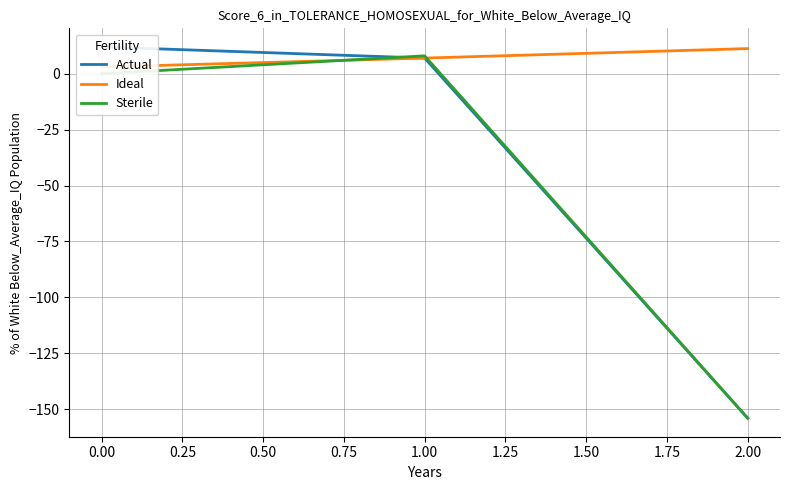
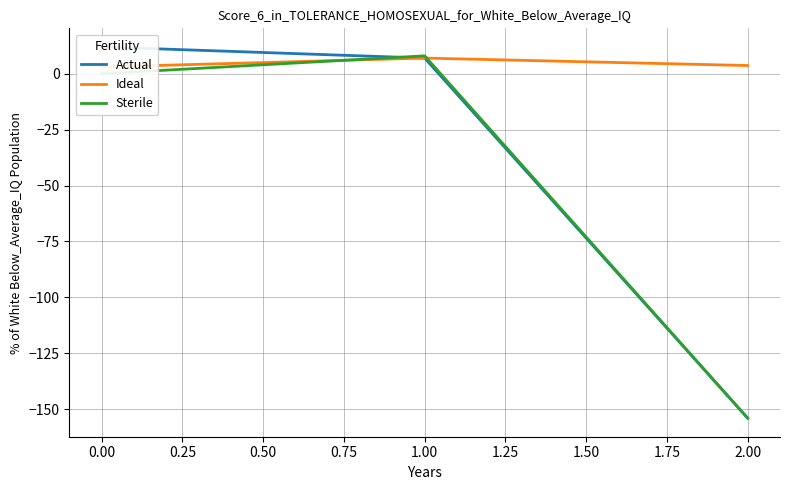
Ideal, 2.00: 11 -> 4
